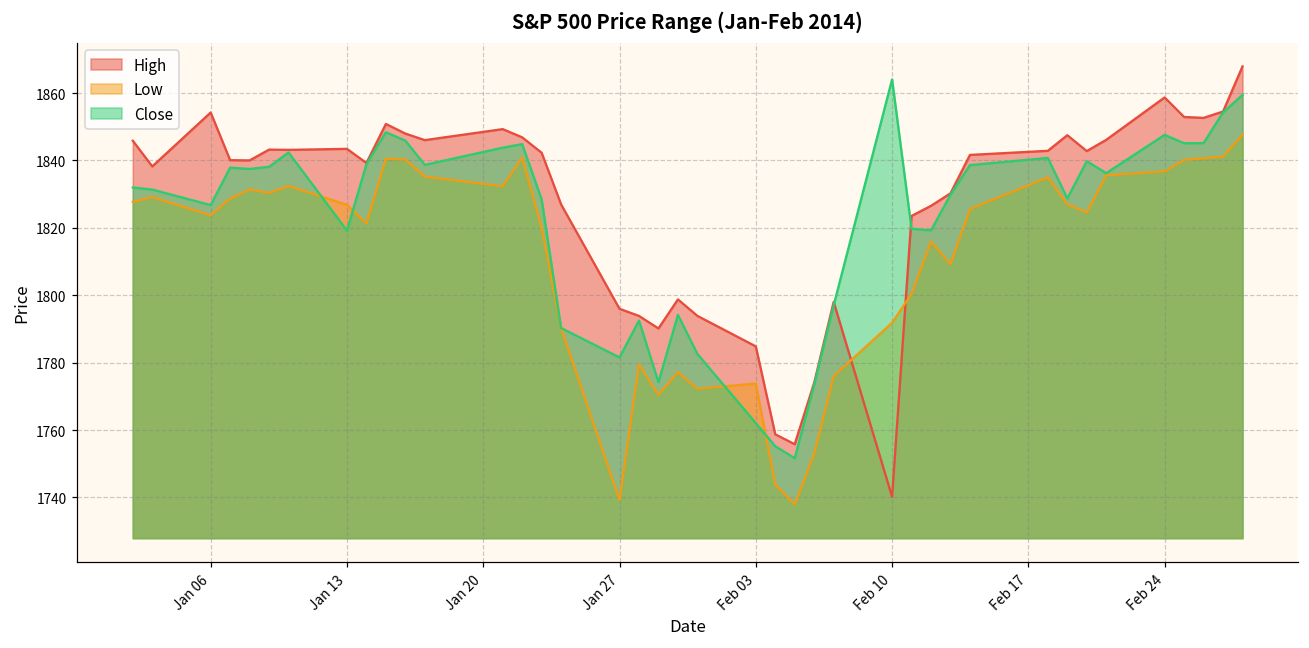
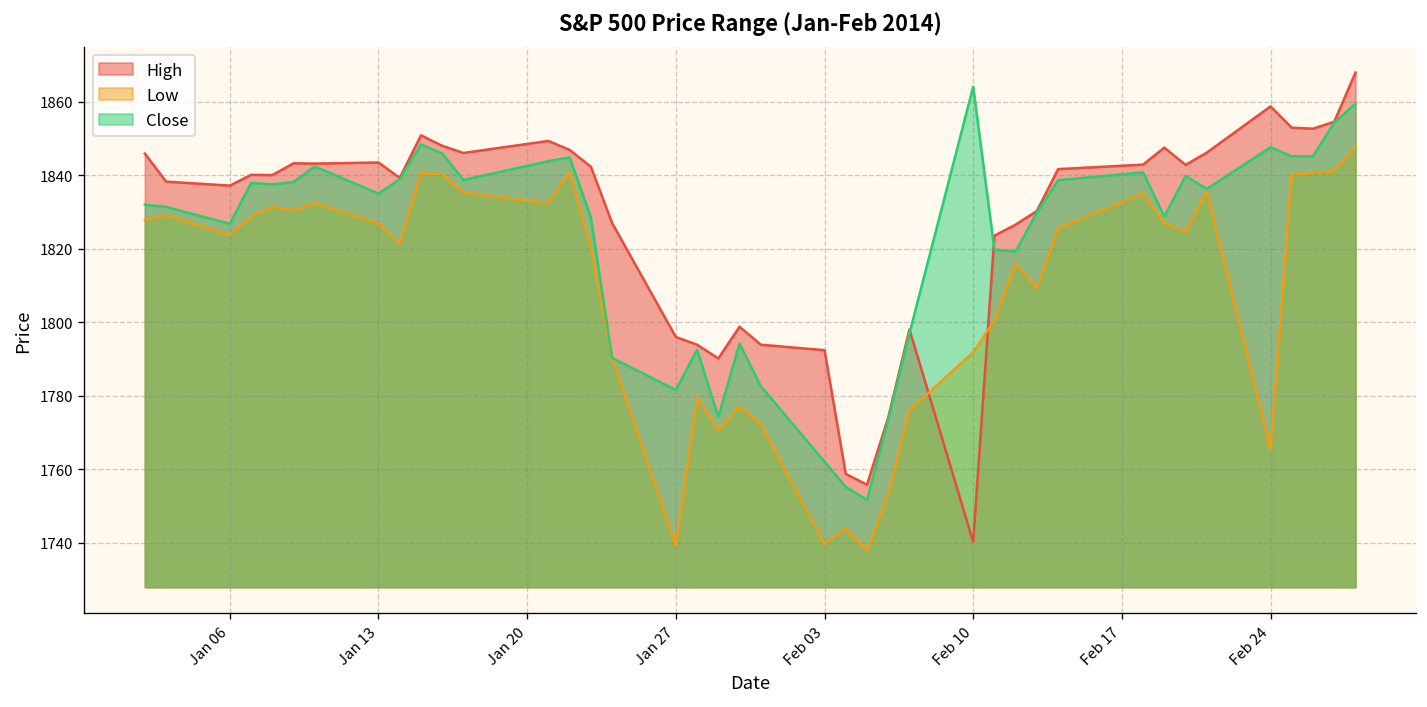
High, Jan 06: 1854 -> 1837
Close, Jan 13: 1819 -> 1835
High, Feb 03: 1785 -> 1792
Low, Feb 03: 1774 -> 1740
Low, Feb 24: 1837 -> 1765
